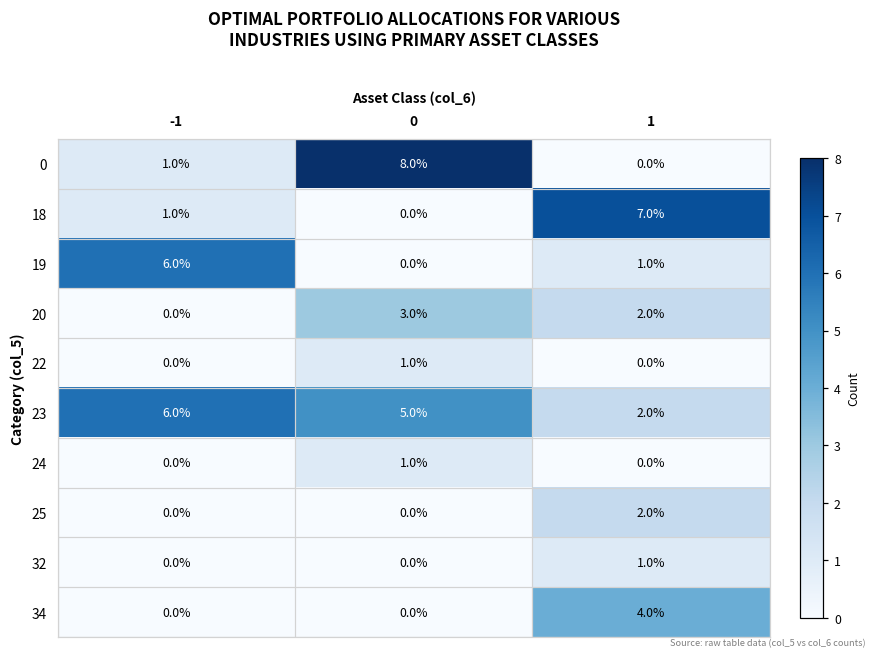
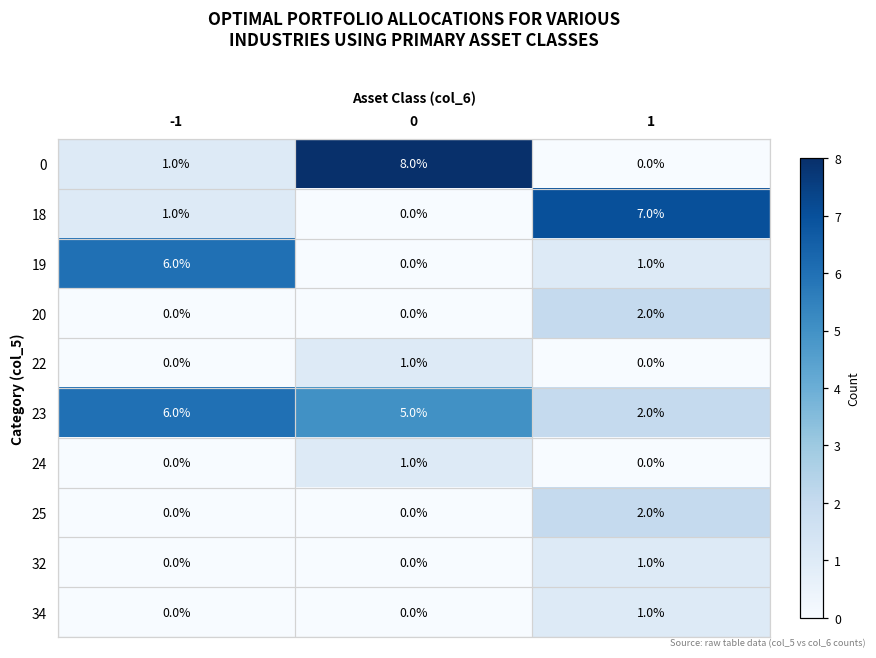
20, 0: 3.0% -> 0.0%
34, 1: 4.0% -> 1.0%
